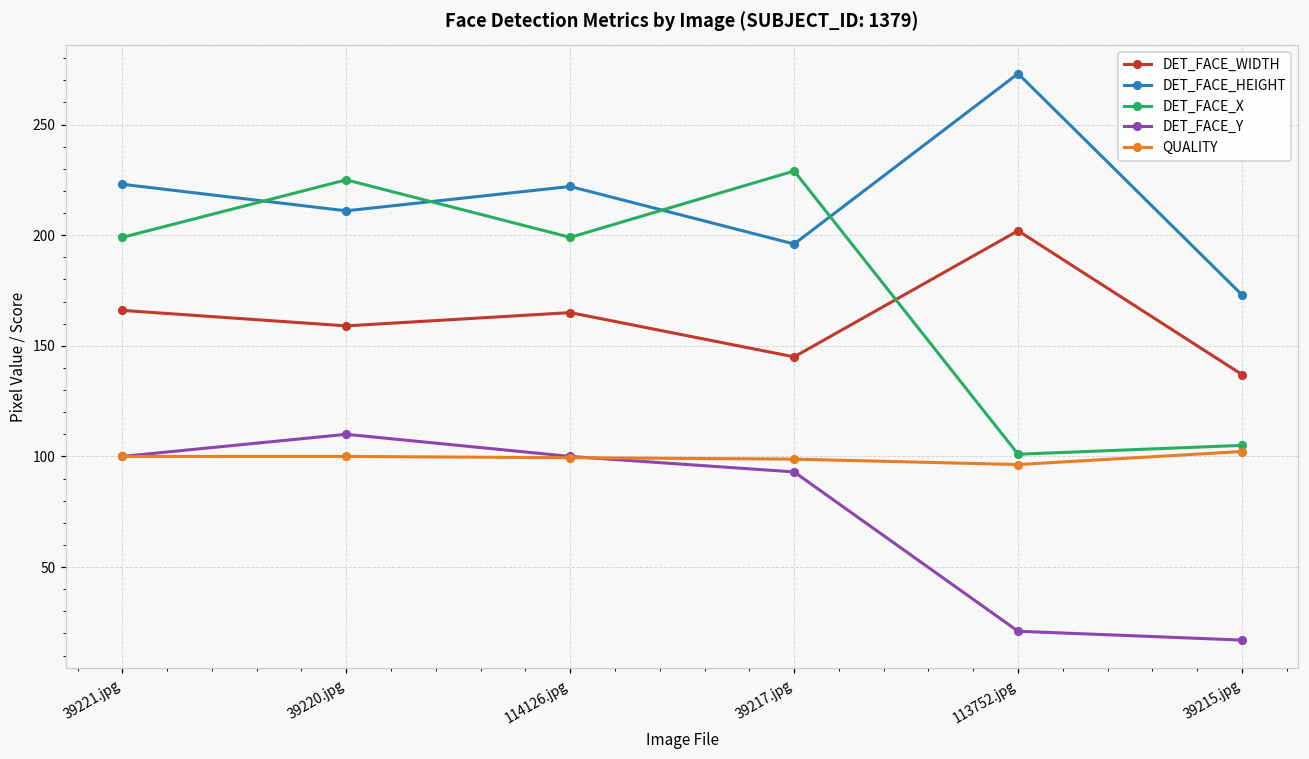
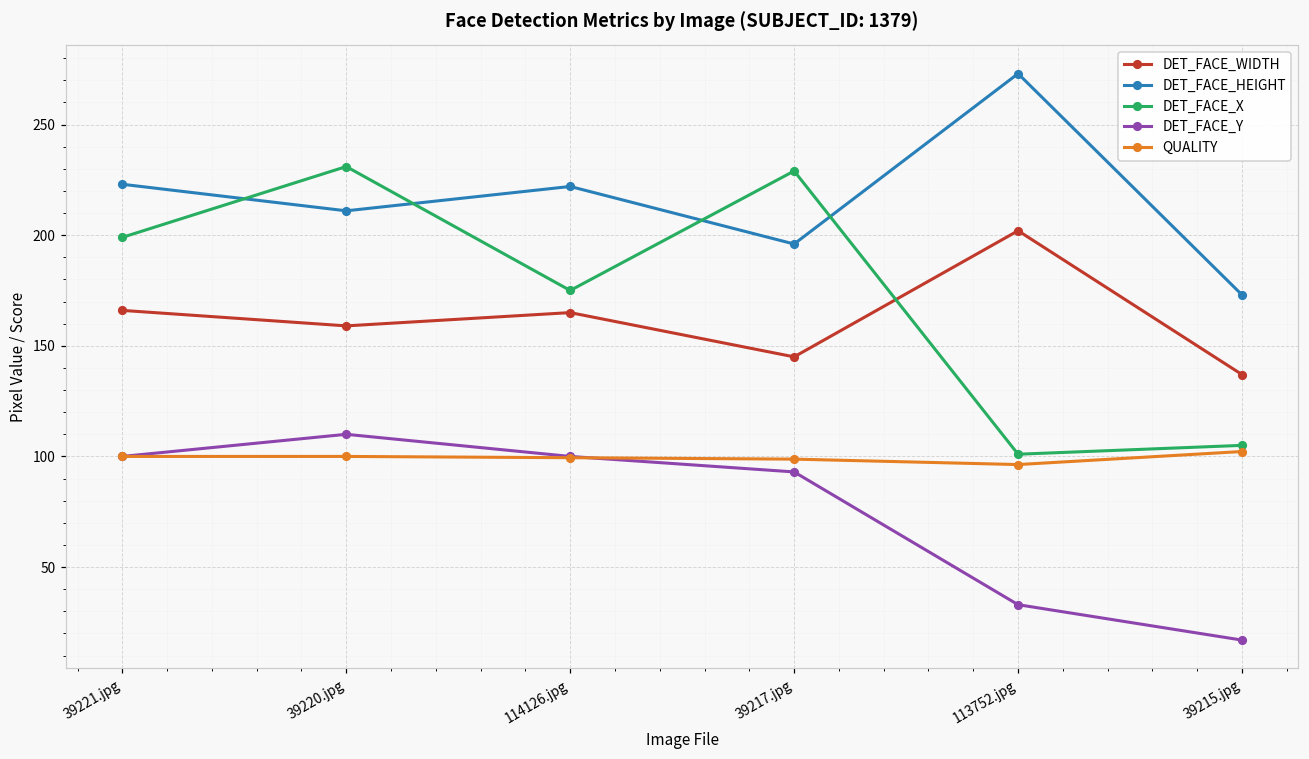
DET_FACE_X, 39220.jpg: 225 -> 231
DET_FACE_X, 114126.jpg: 199 -> 175
DET_FACE_Y, 113752.jpg: 21 -> 33
